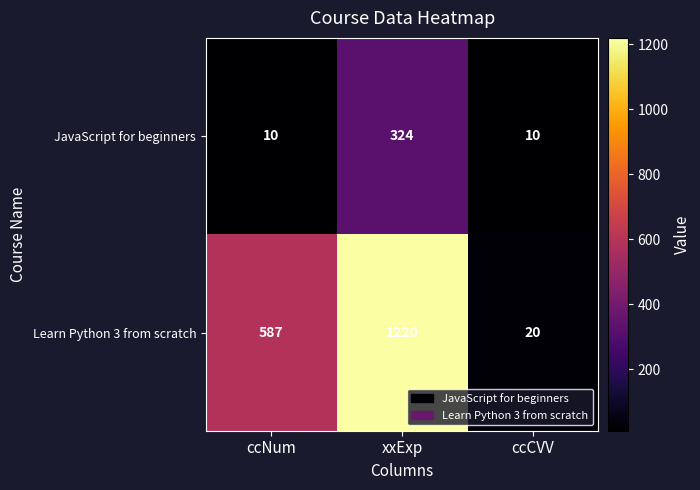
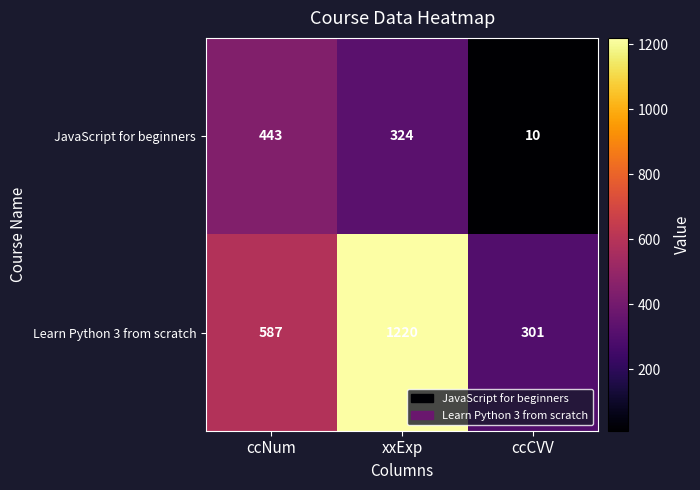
JavaScript for beginners, ccNum: 10 -> 443
Learn Python 3 from scratch, ccCVV: 20 -> 301
